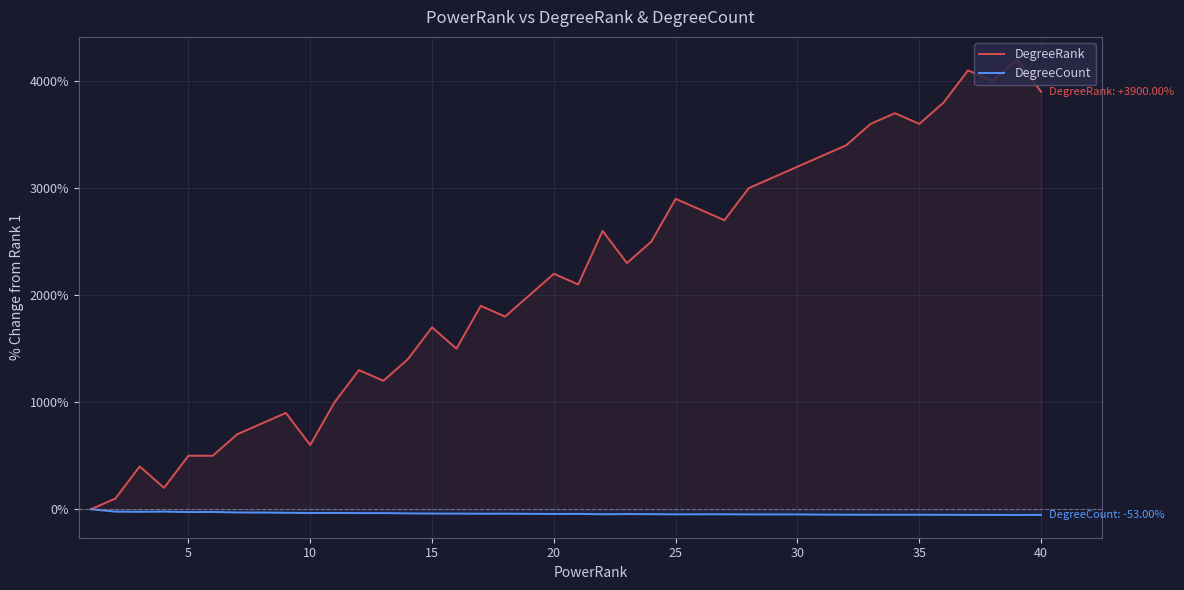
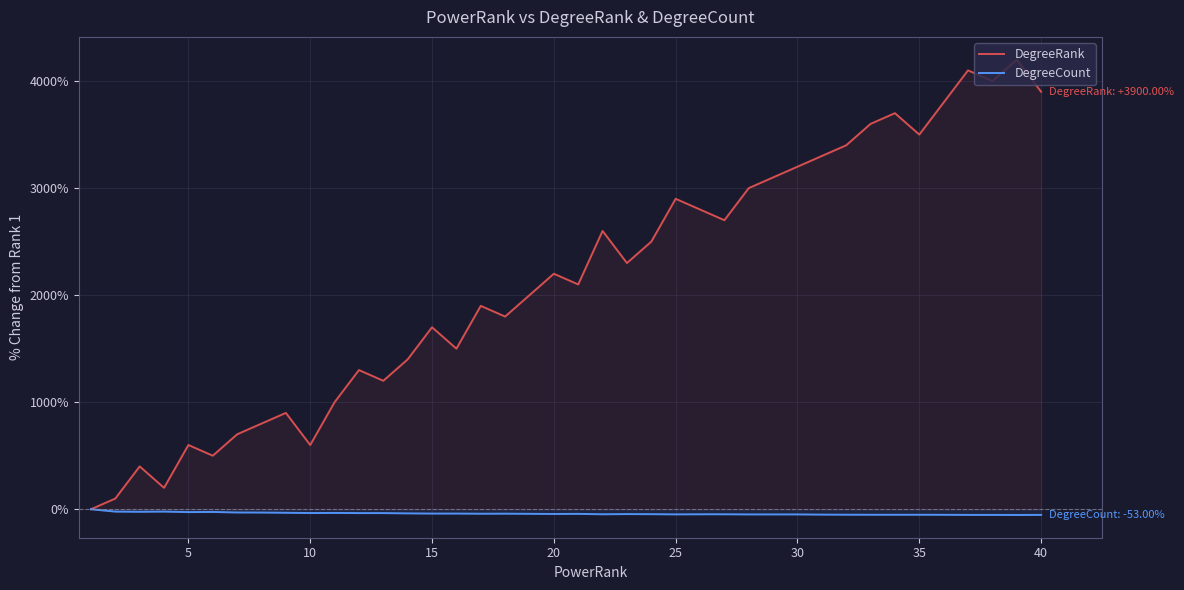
DegreeRank, 5: 500% -> 600%
DegreeRank, 35: 3600% -> 3500%
